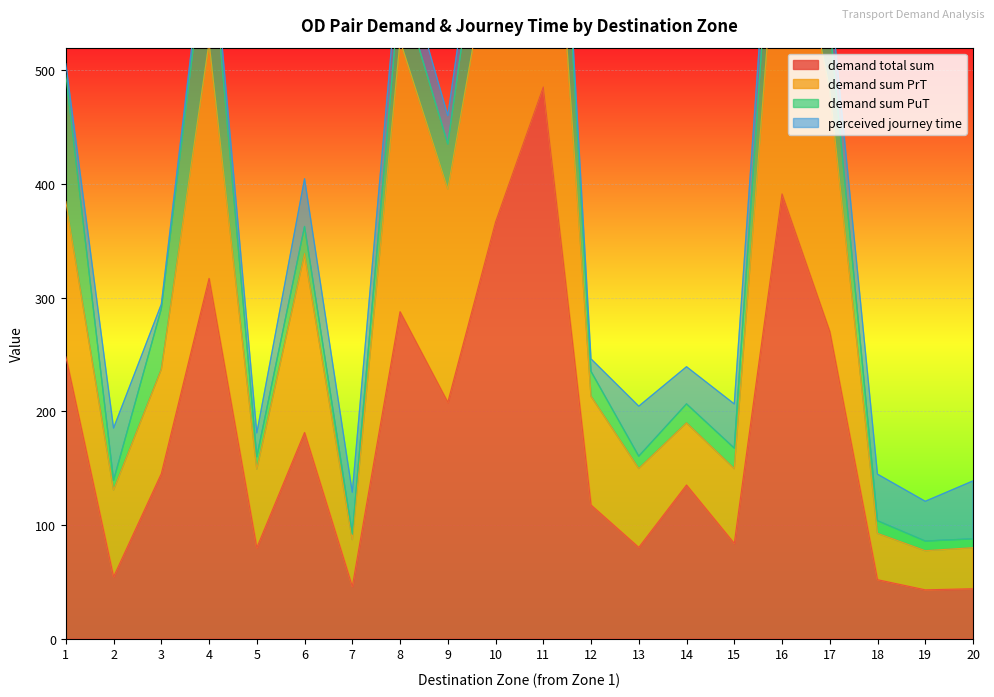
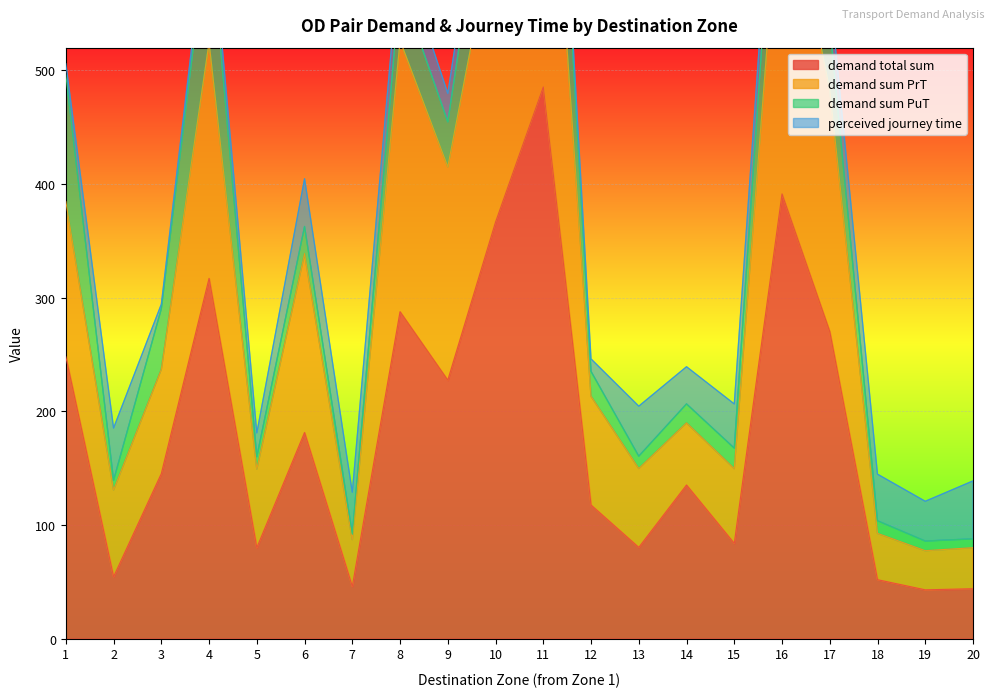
demand total sum, 9: 208 -> 227
